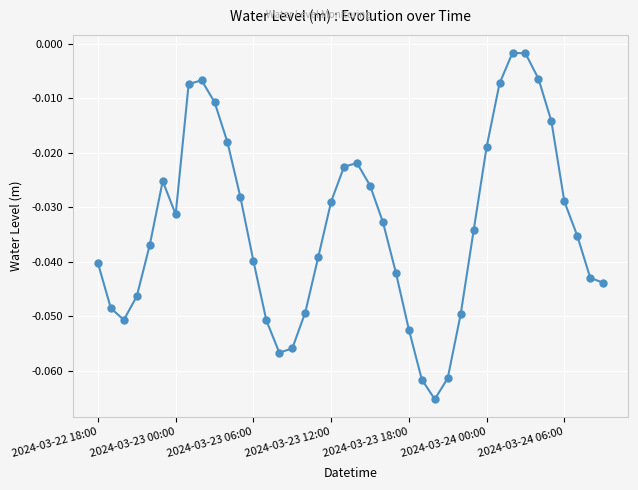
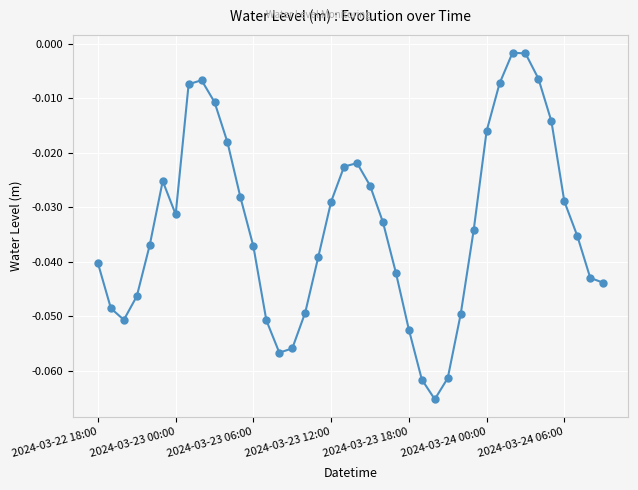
2024-03-23 06:00: -0.040 -> -0.037
2024-03-24 00:00: -0.019 -> -0.016
